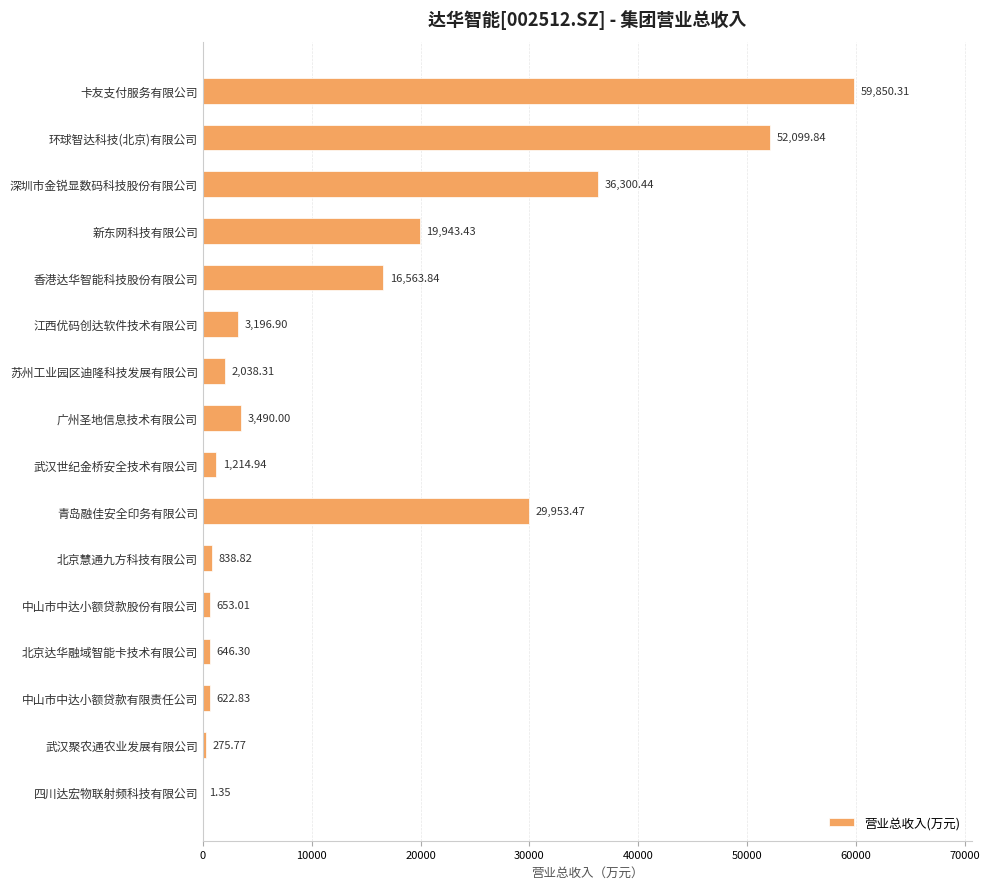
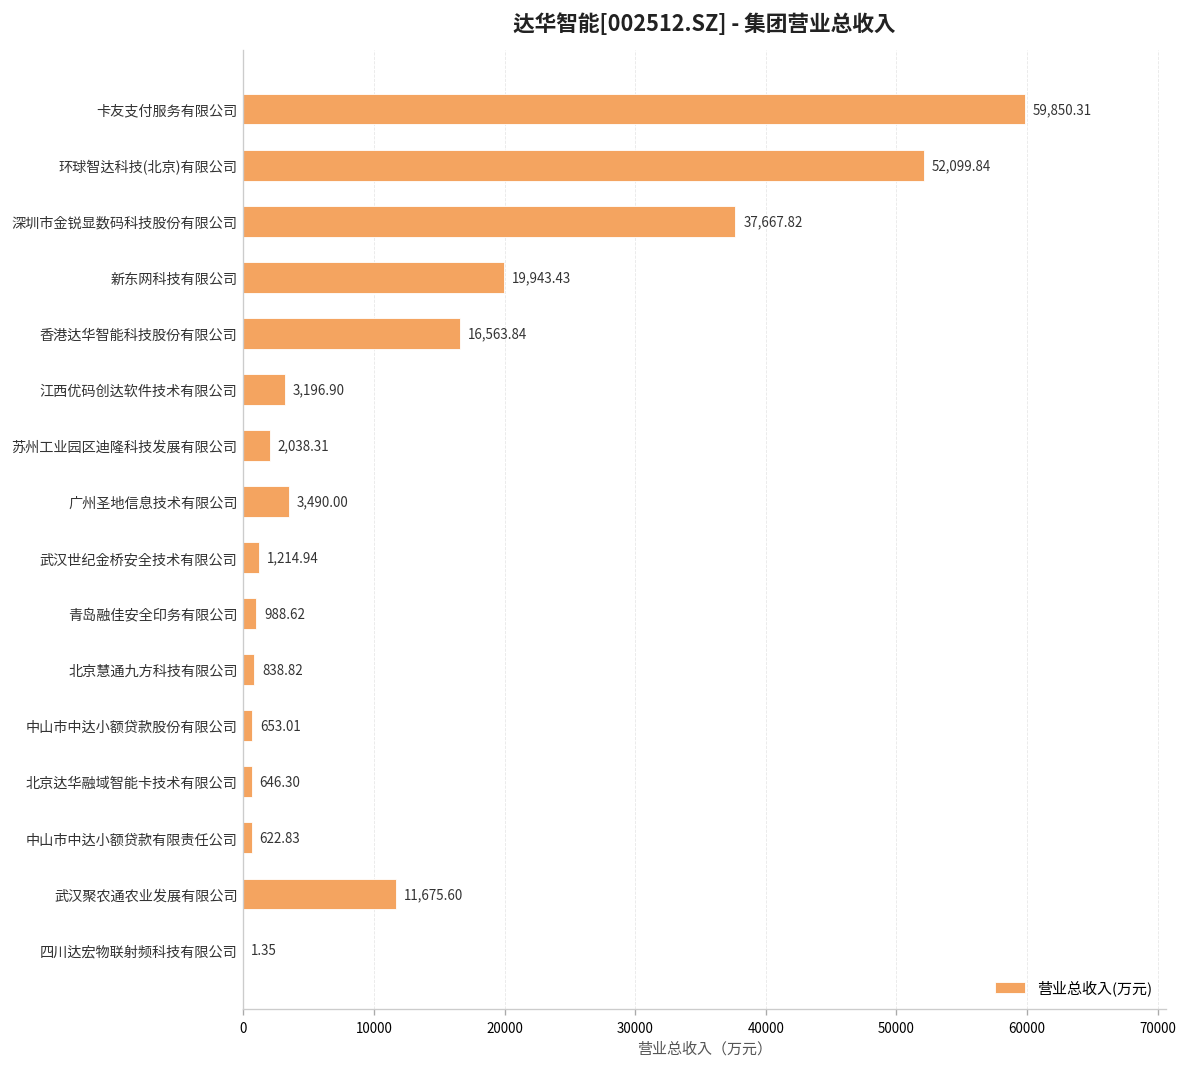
深圳市金锐显数码科技股份有限公司: 36,300.44 -> 37,667.82
青岛融佳安全印务有限公司: 29,953.47 -> 988.62
武汉聚农通农业发展有限公司: 275.77 -> 11,675.60
